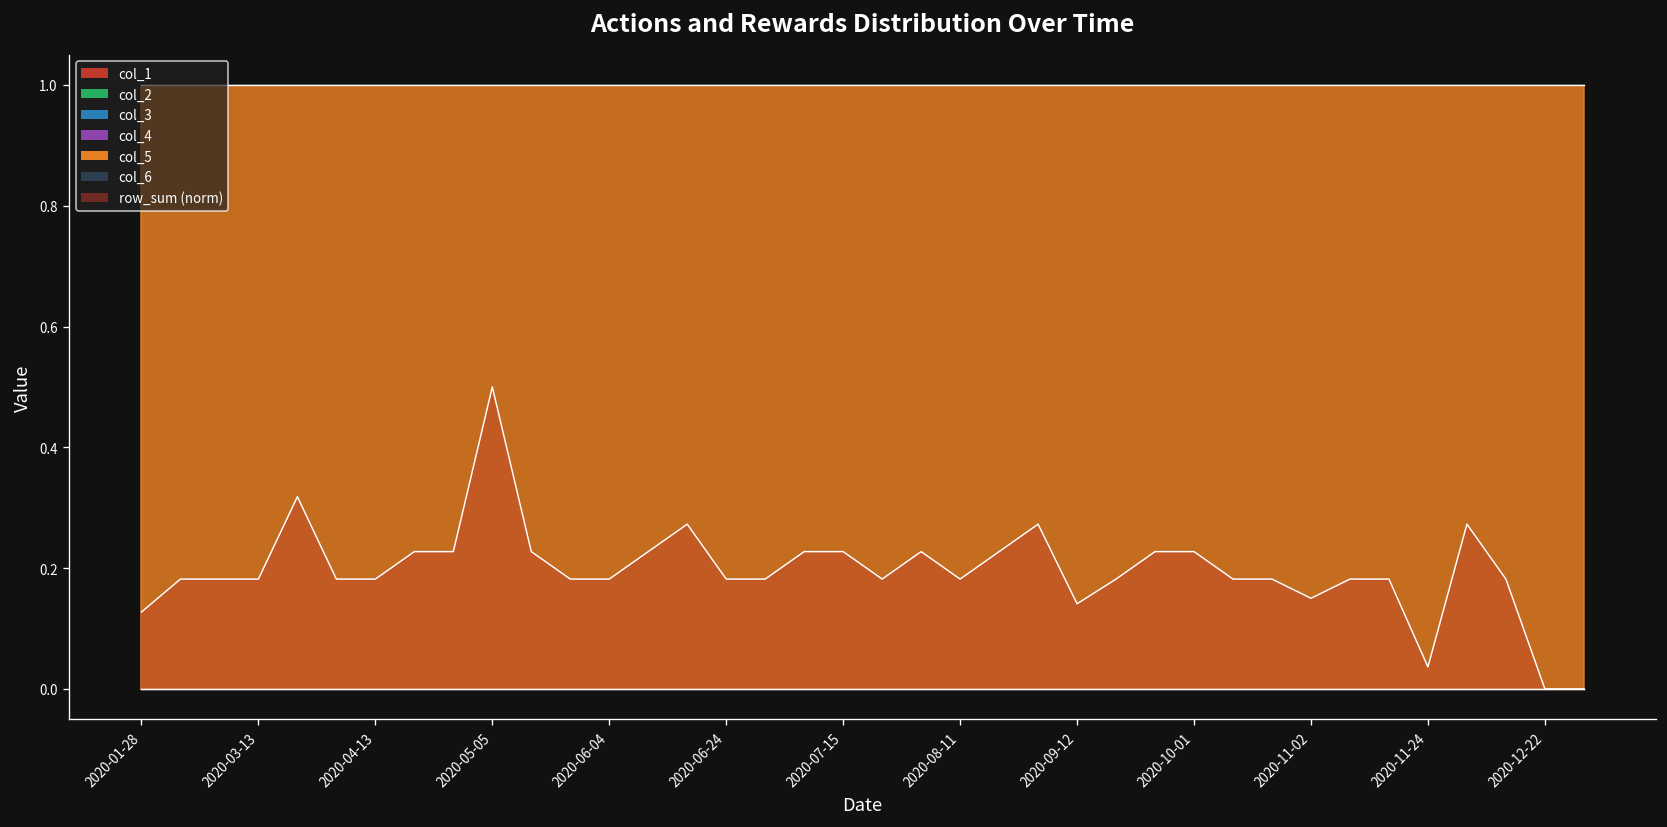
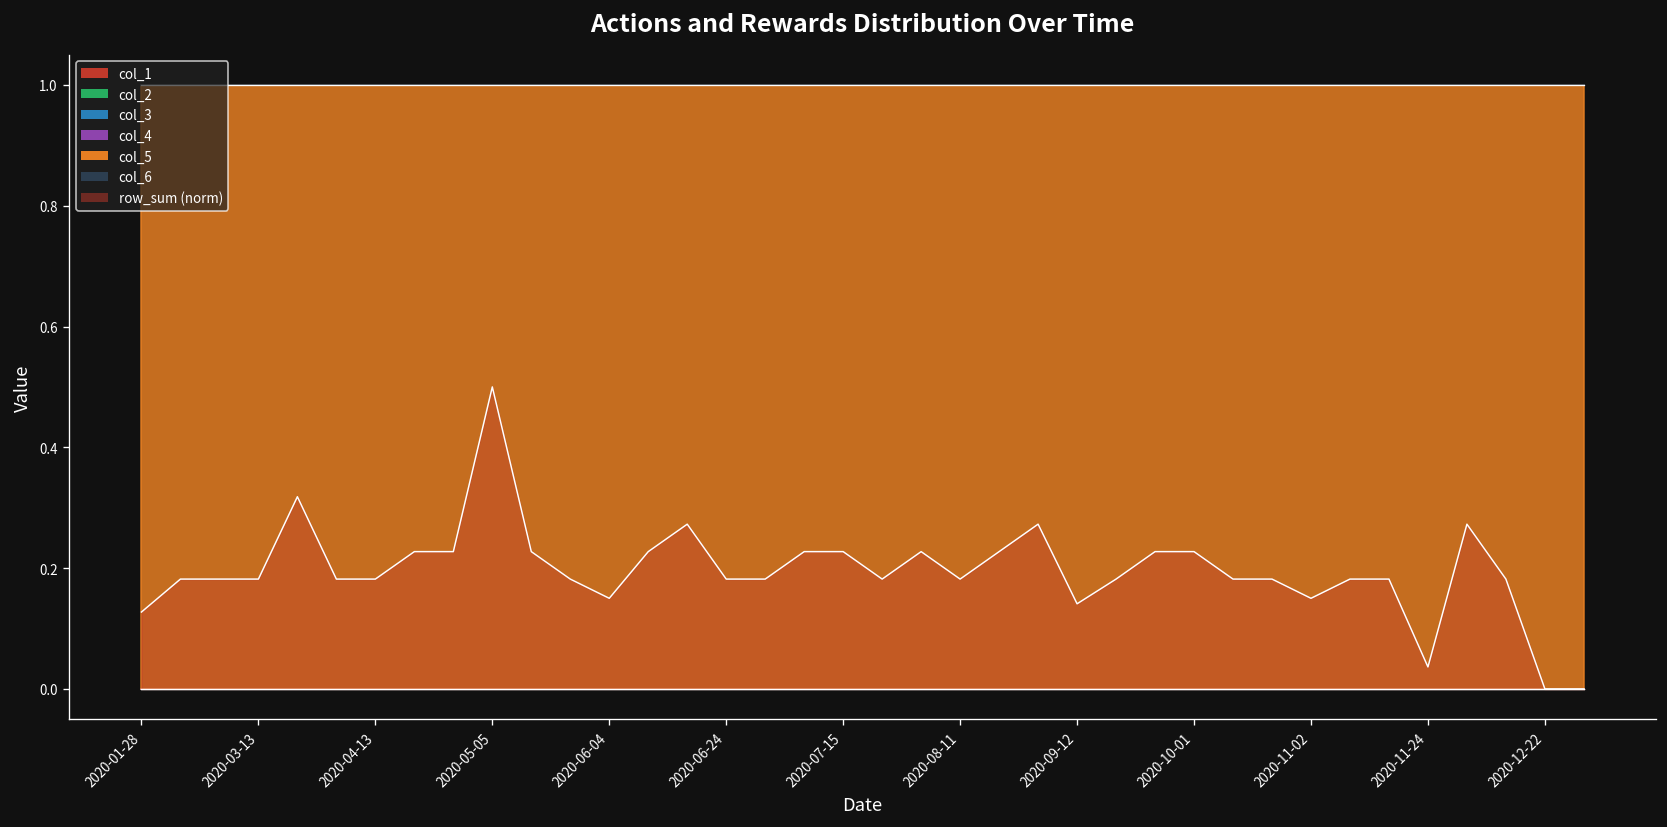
row_sum (norm), 2020-06-04: 0.18 -> 0.15
